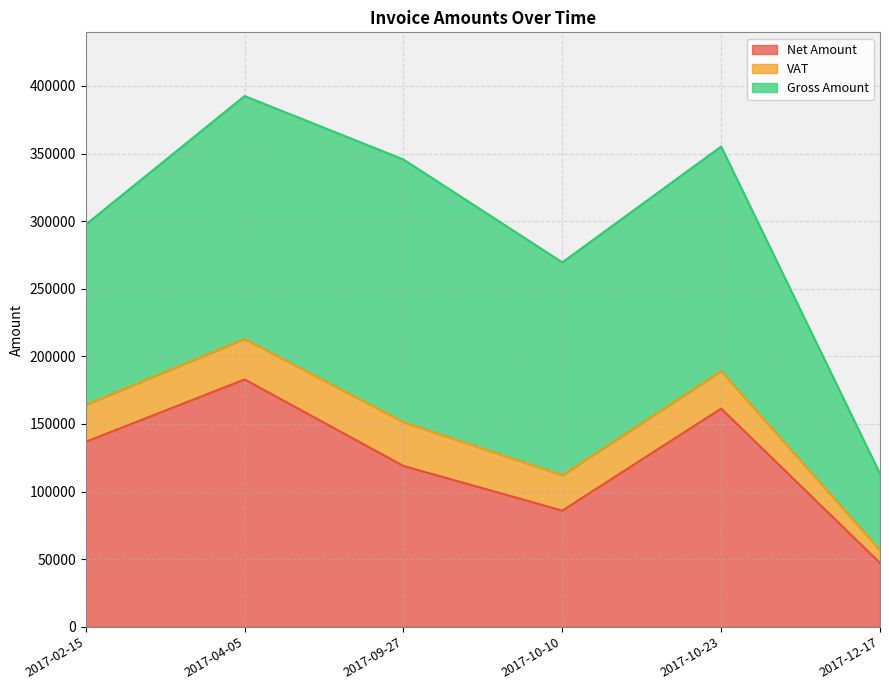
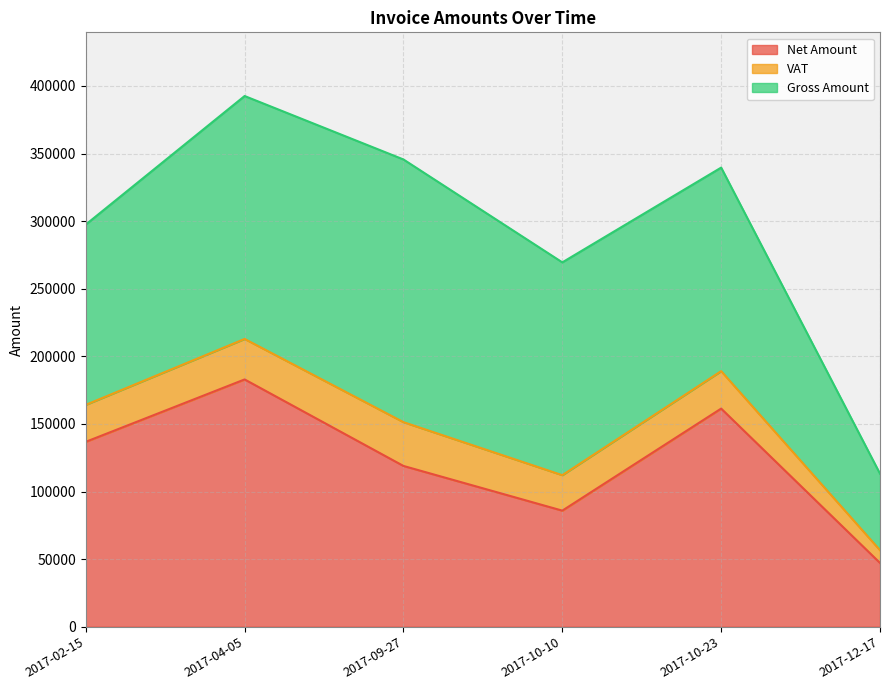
Gross Amount, 2017-10-23: 166000 -> 151000
